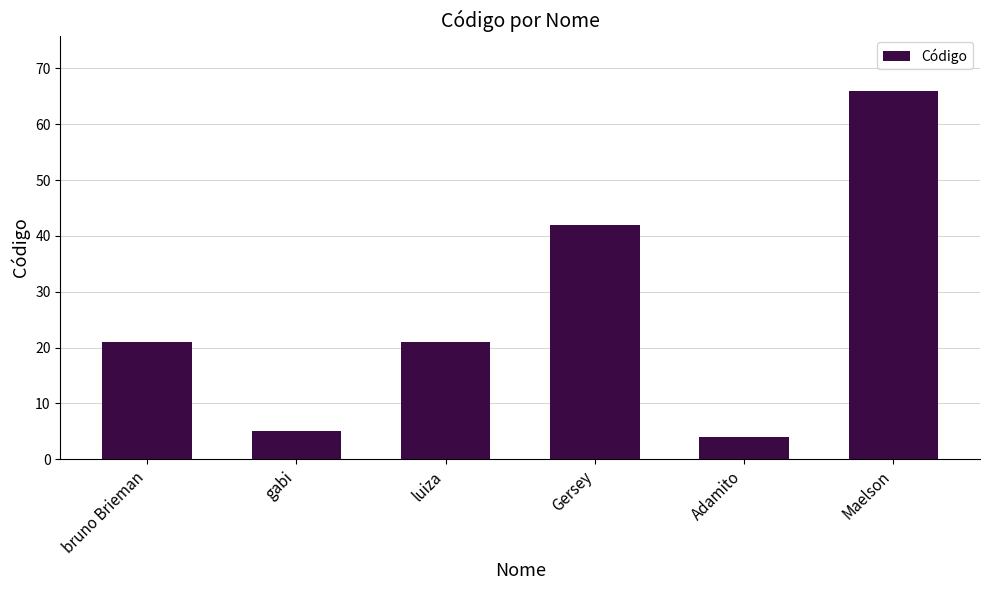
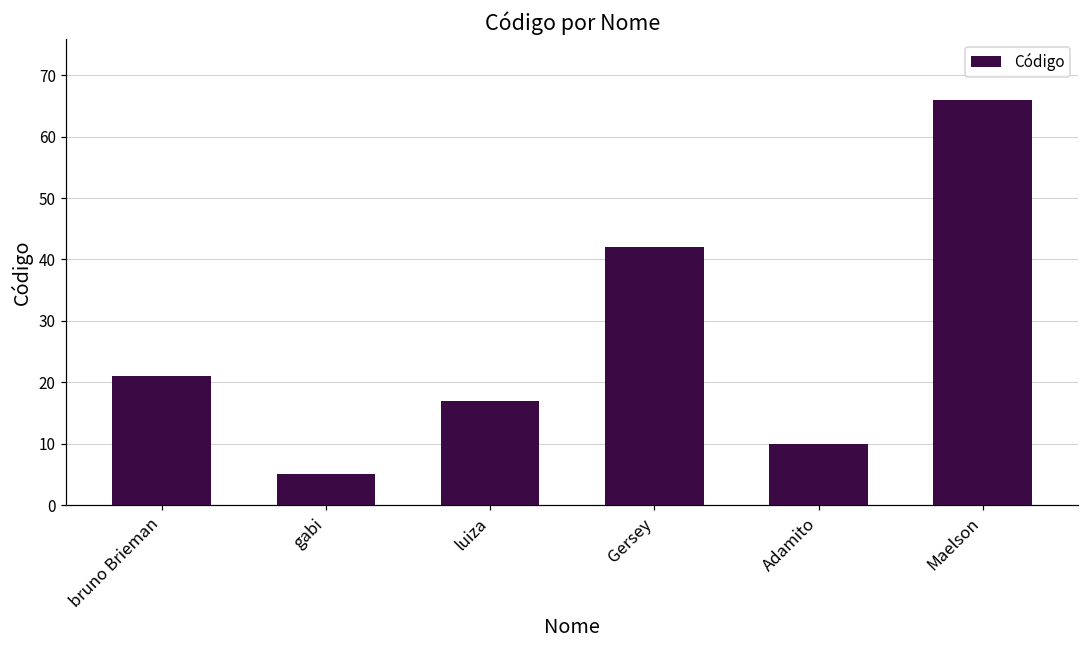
luiza: 21 -> 17
Adamito: 4 -> 10
